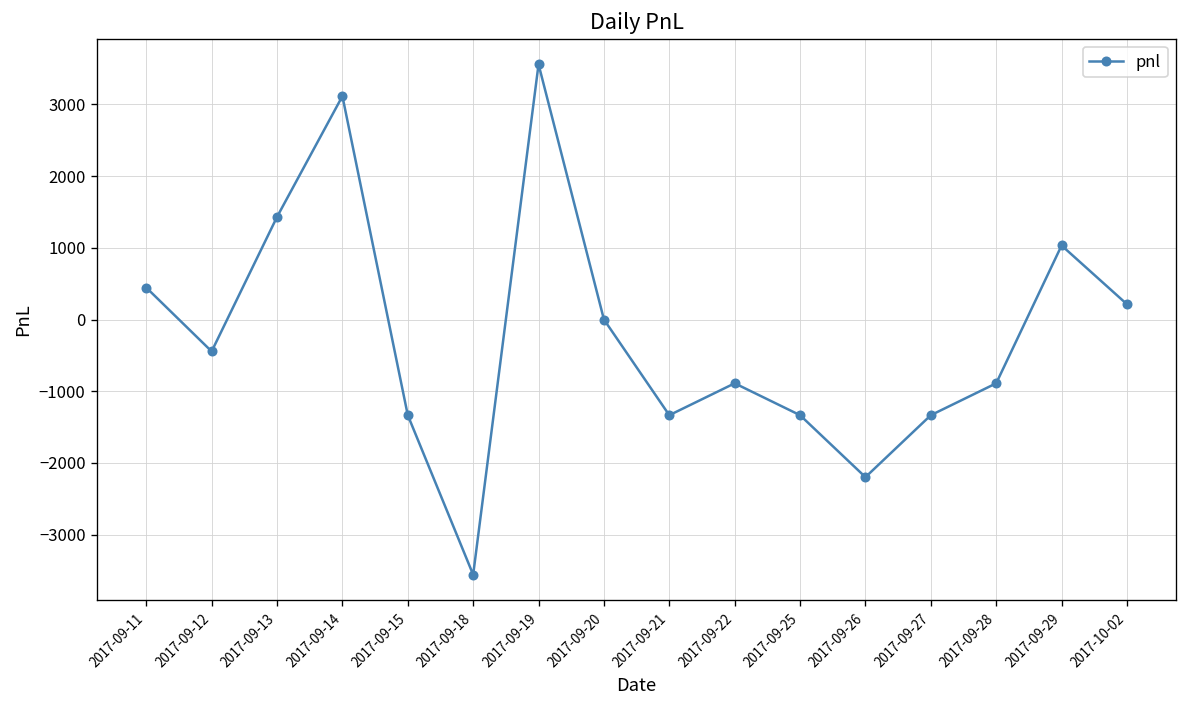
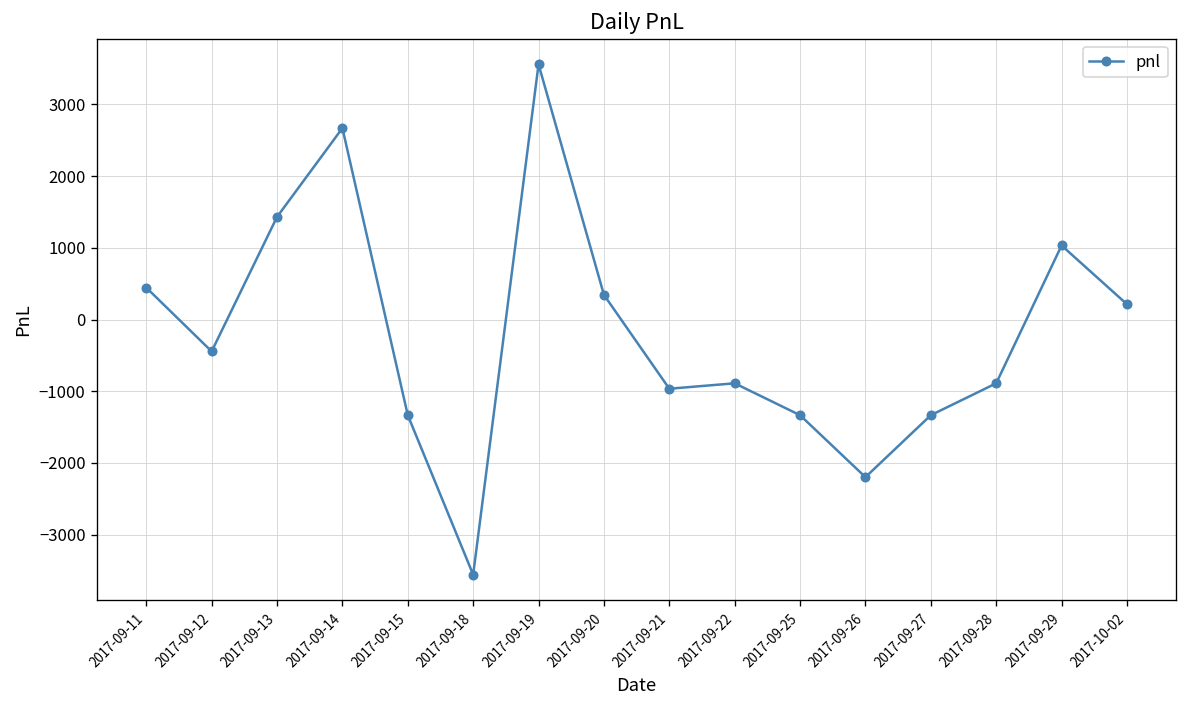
2017-09-14: 3100 -> 2700
2017-09-20: 0 -> 300
2017-09-21: -1300 -> -1000
